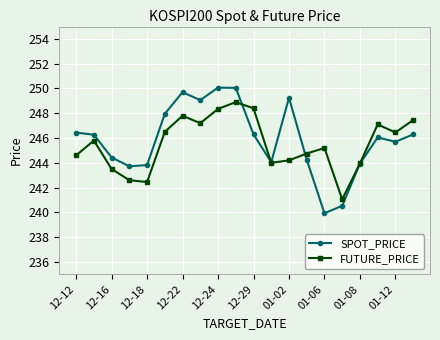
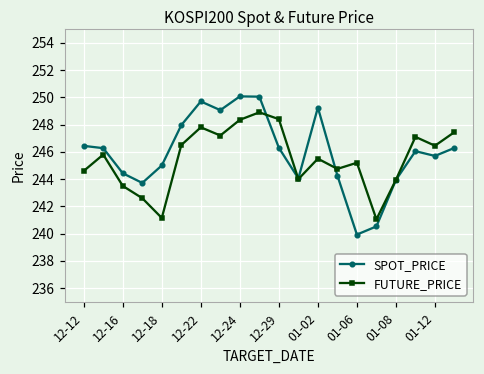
SPOT_PRICE, 12-18: 243.8 -> 245.0
FUTURE_PRICE, 12-18: 242.5 -> 241.2
FUTURE_PRICE, 01-02: 244.2 -> 245.5
